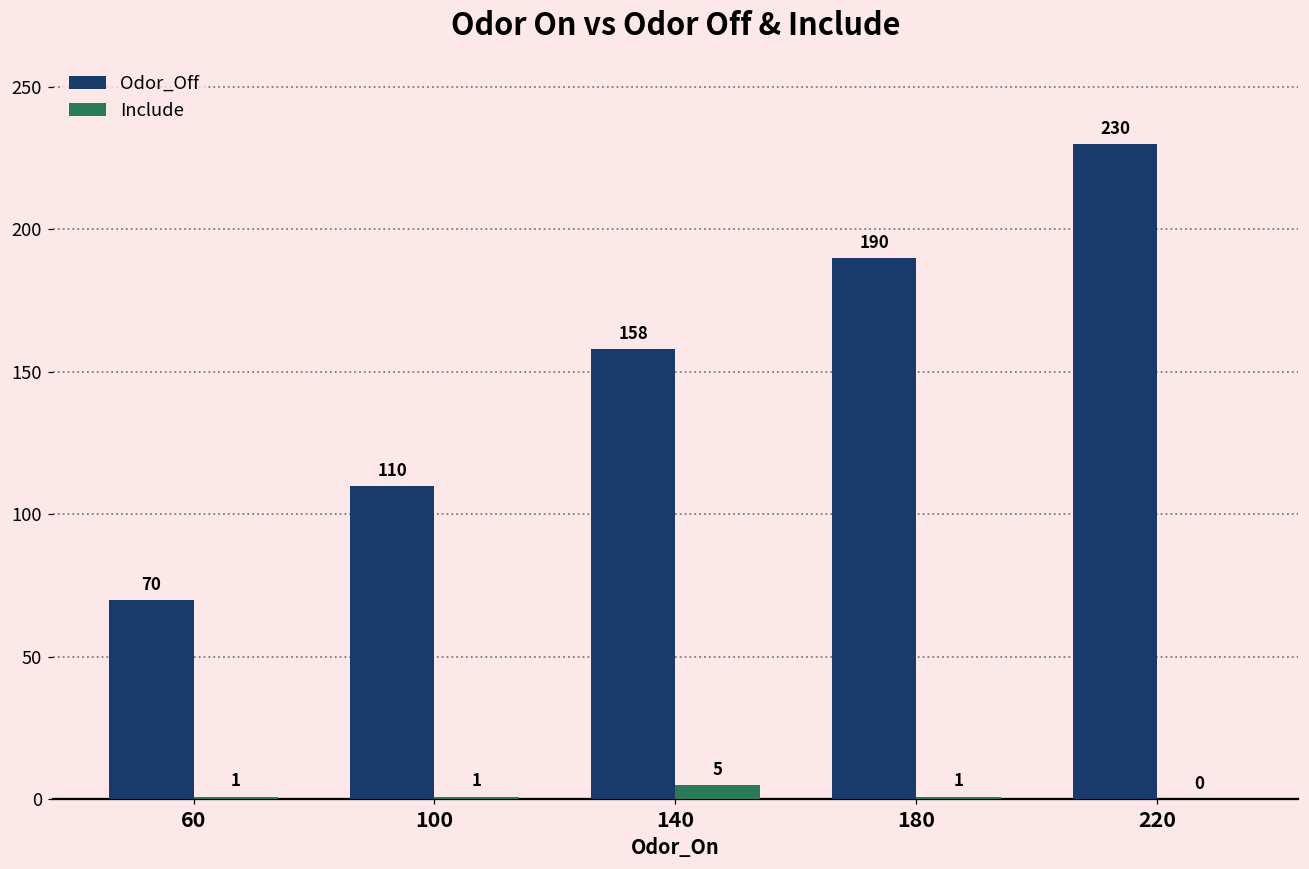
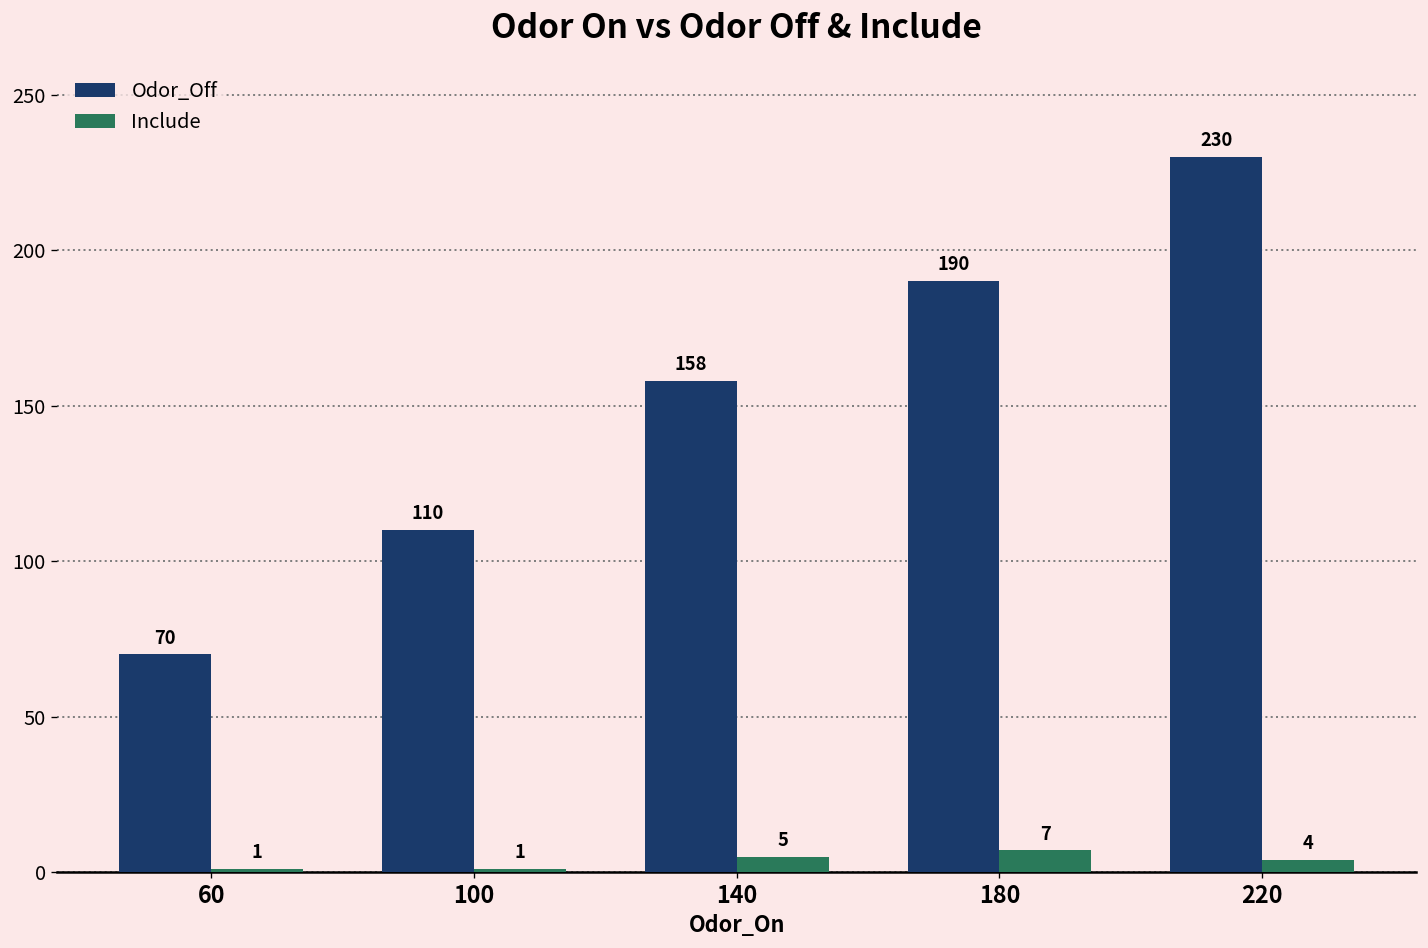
Include, 180: 1 -> 7
Include, 220: 0 -> 4
